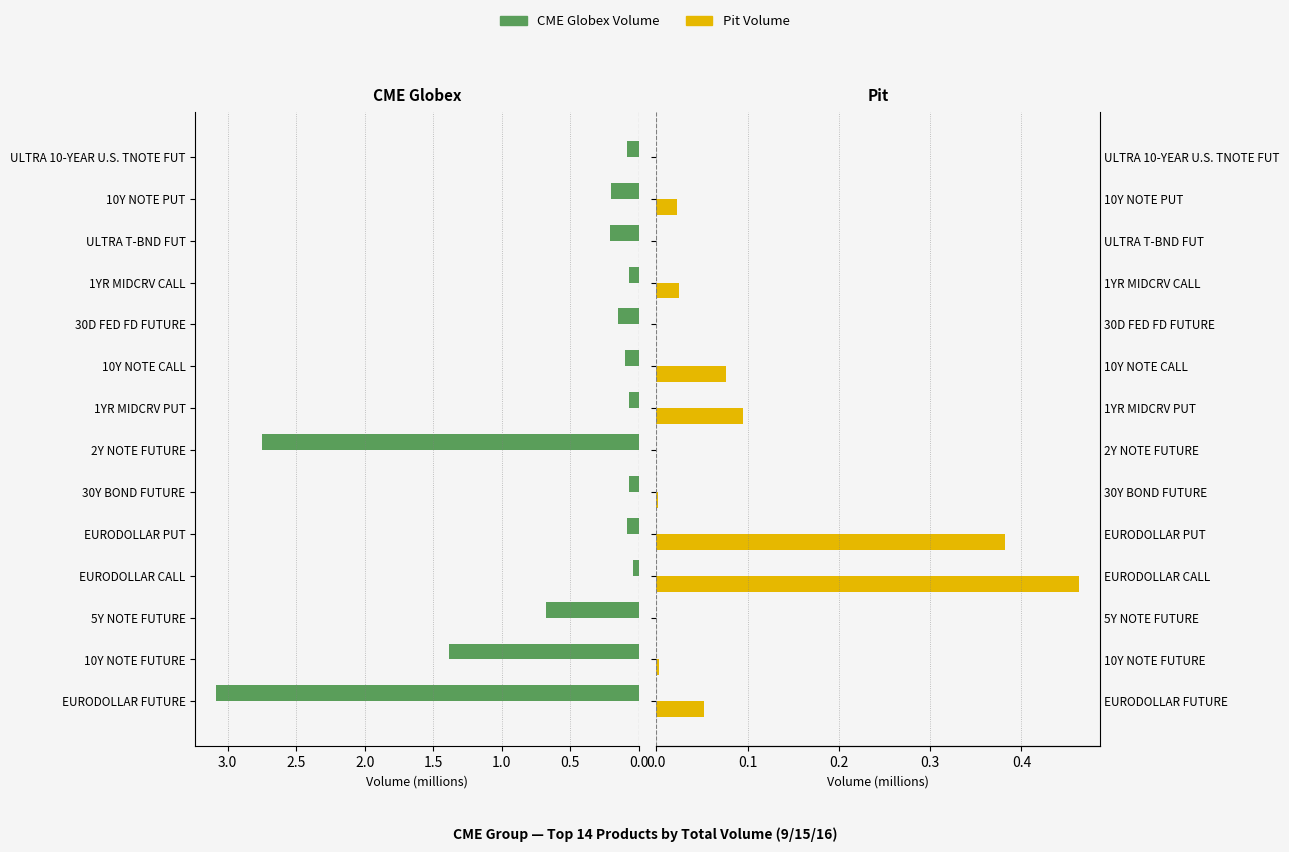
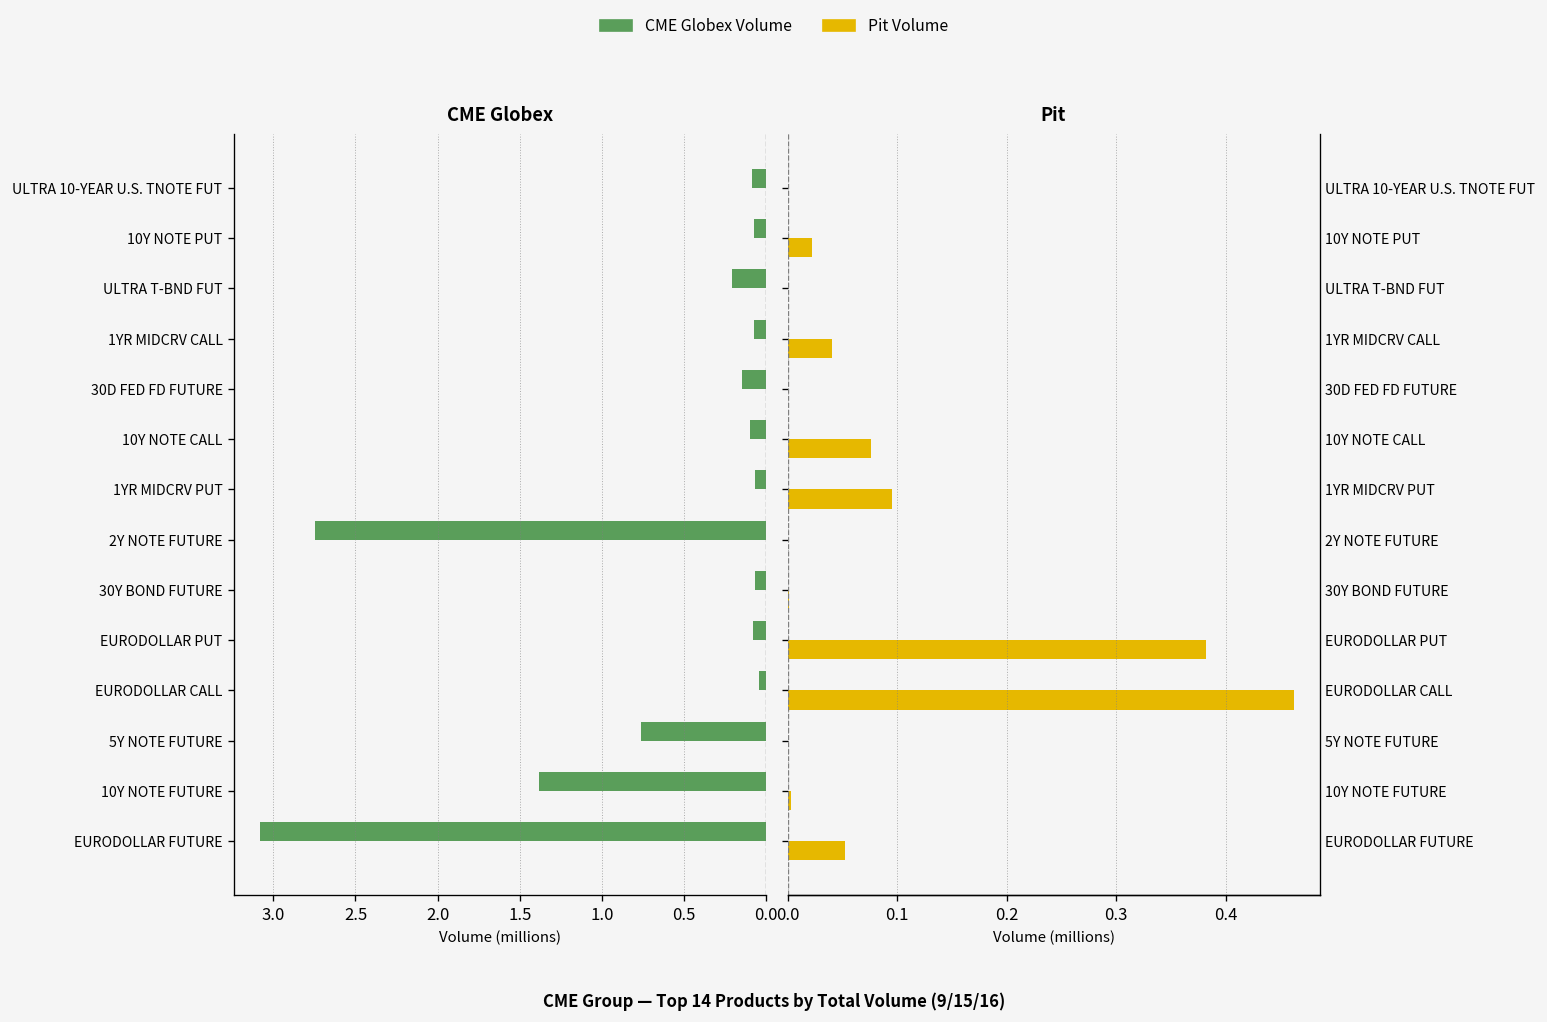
CME Globex, 10Y NOTE PUT: 0.20 -> 0.08
CME Globex, 5Y NOTE FUTURE: 0.68 -> 0.76
Pit, 1YR MIDCRV CALL: 0.03 -> 0.04
